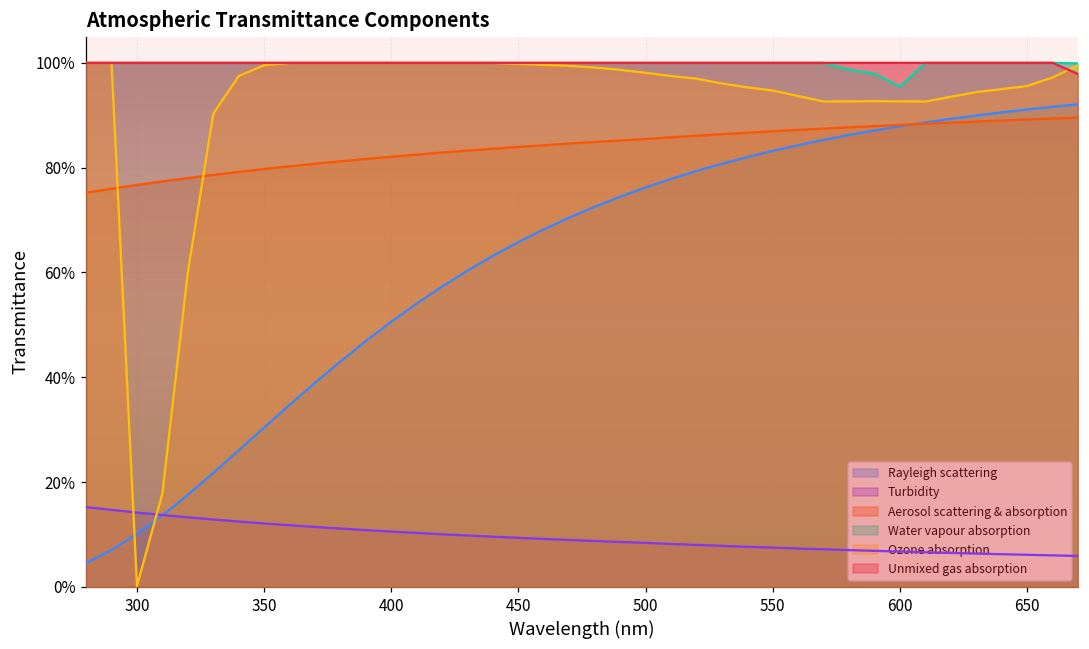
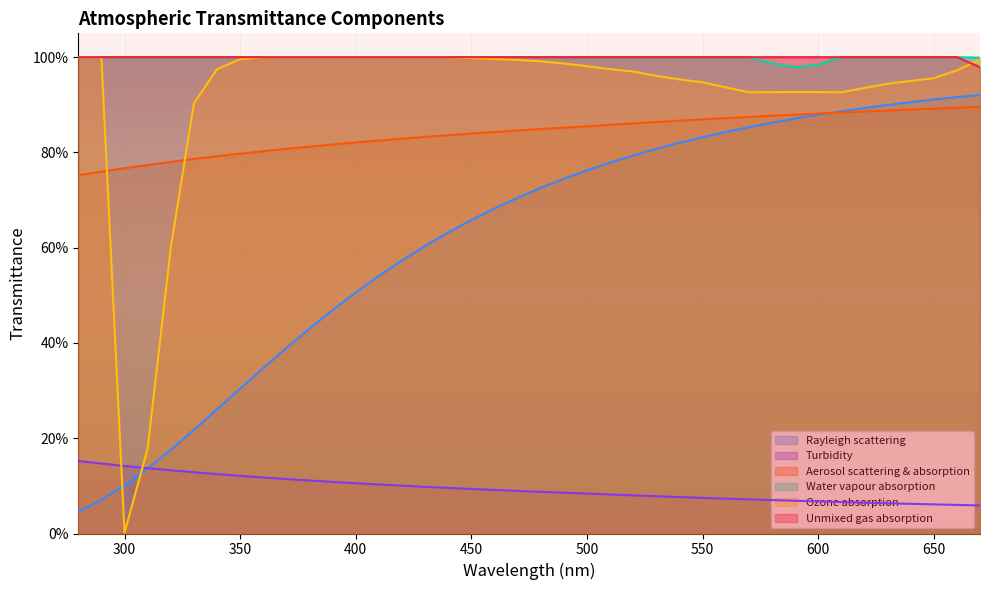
Water vapour absorption, 600: 95% -> 98%
